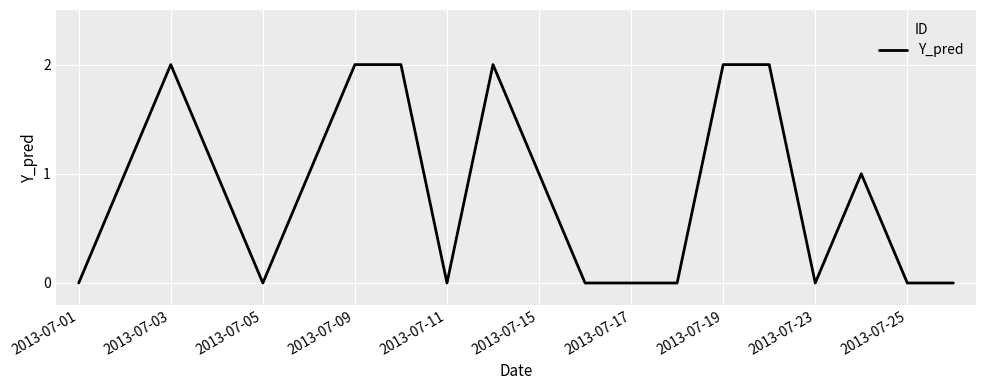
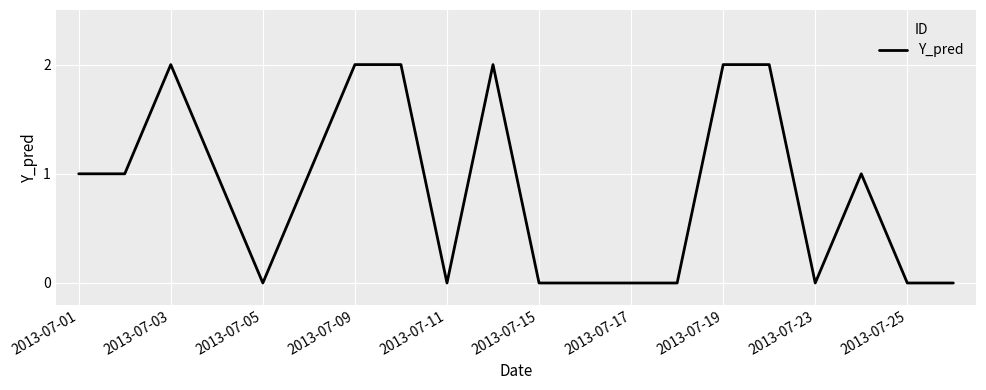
2013-07-01: 0 -> 1
2013-07-15: 1 -> 0
